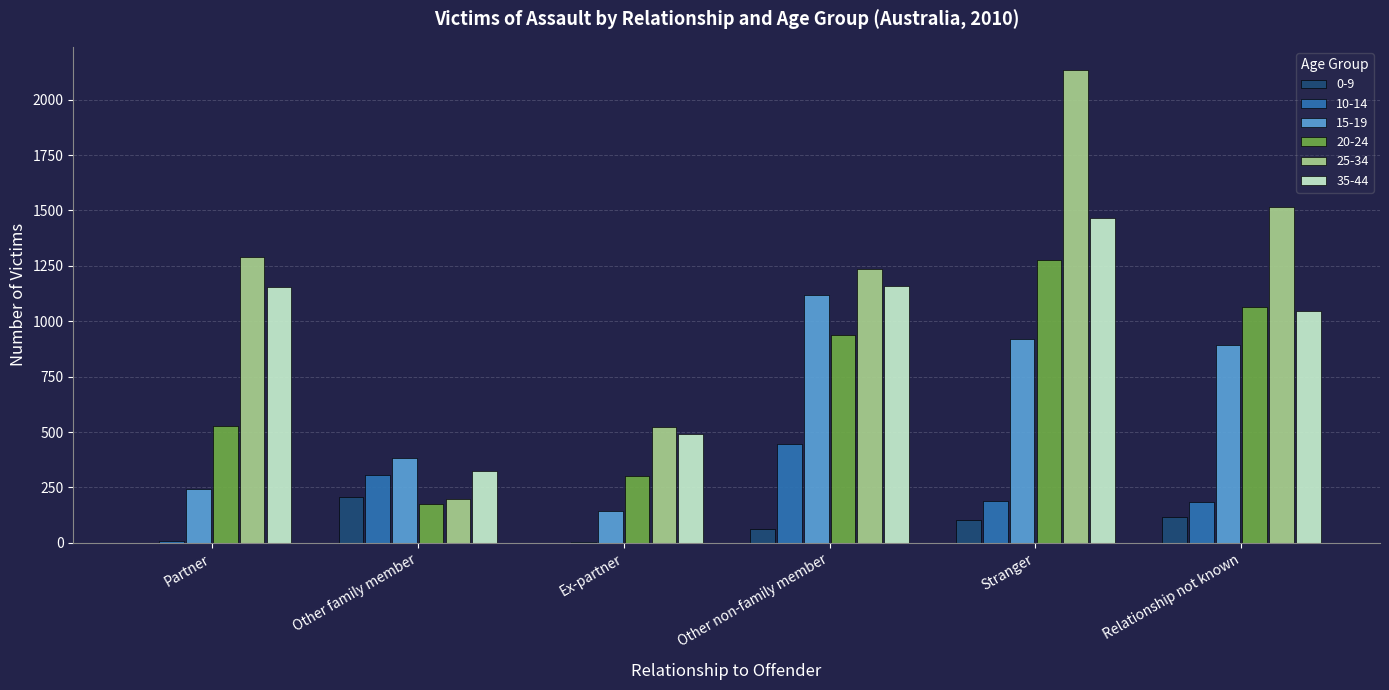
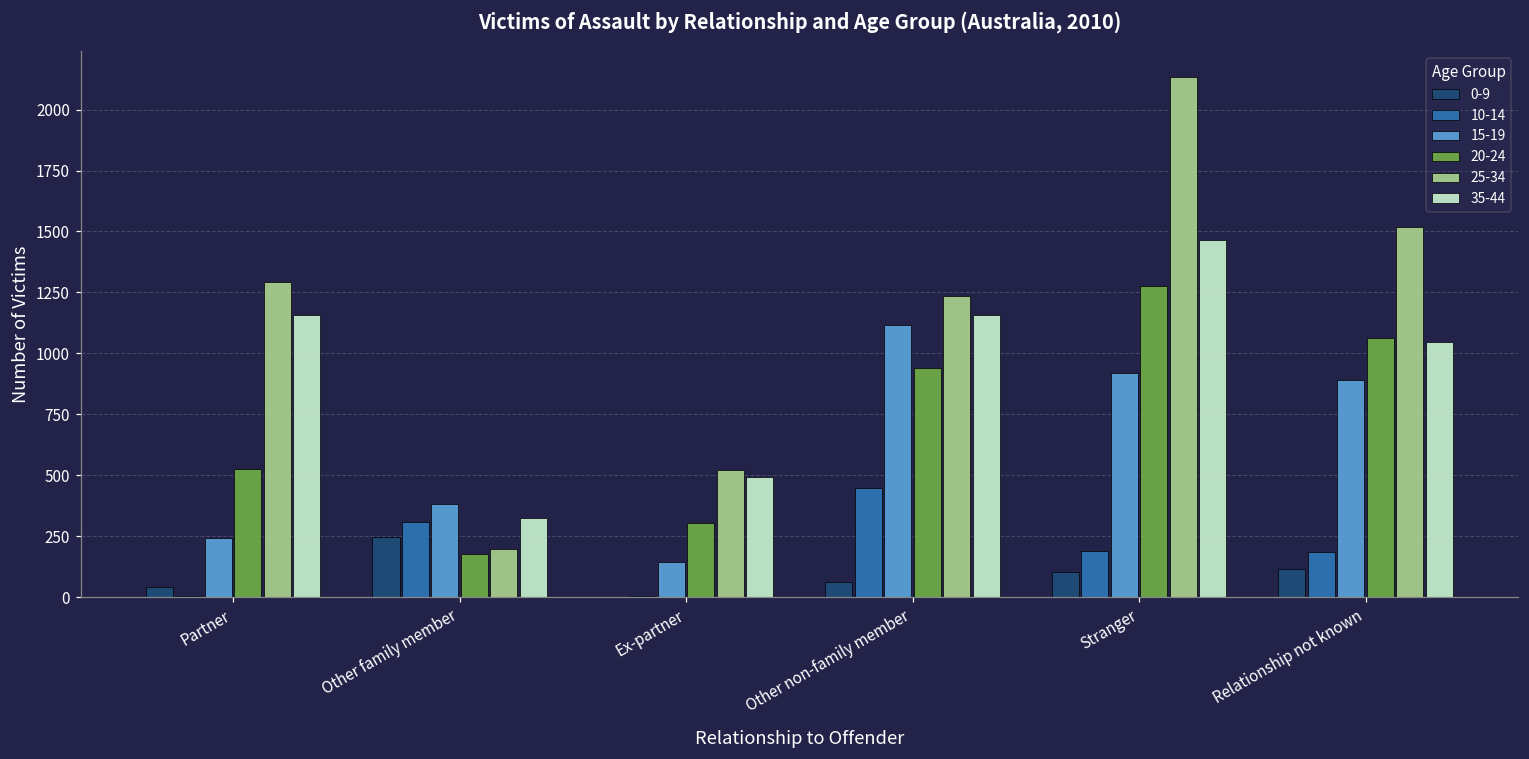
0-9, Partner: 0 -> 40
0-9, Other family member: 210 -> 250
